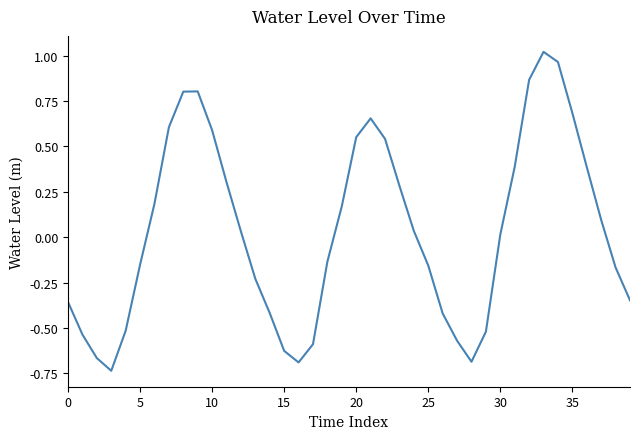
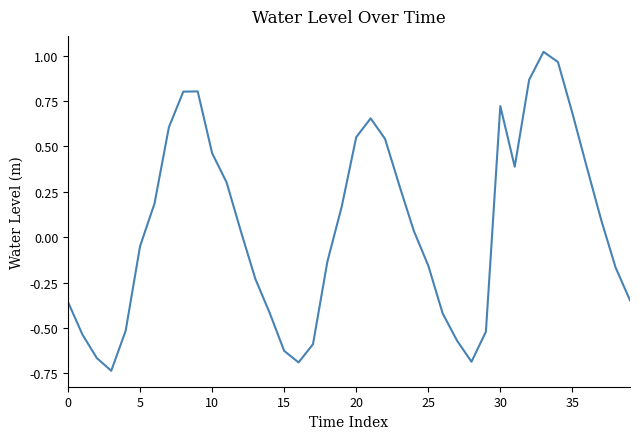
5: -0.15 -> -0.05
10: 0.59 -> 0.46
30: 0.02 -> 0.72
